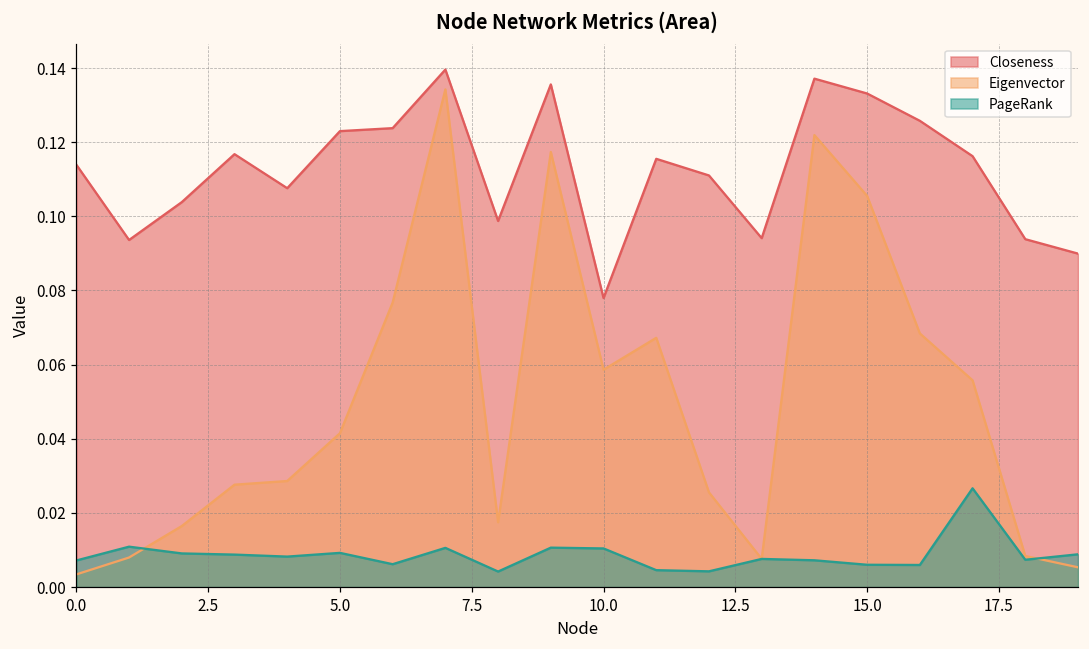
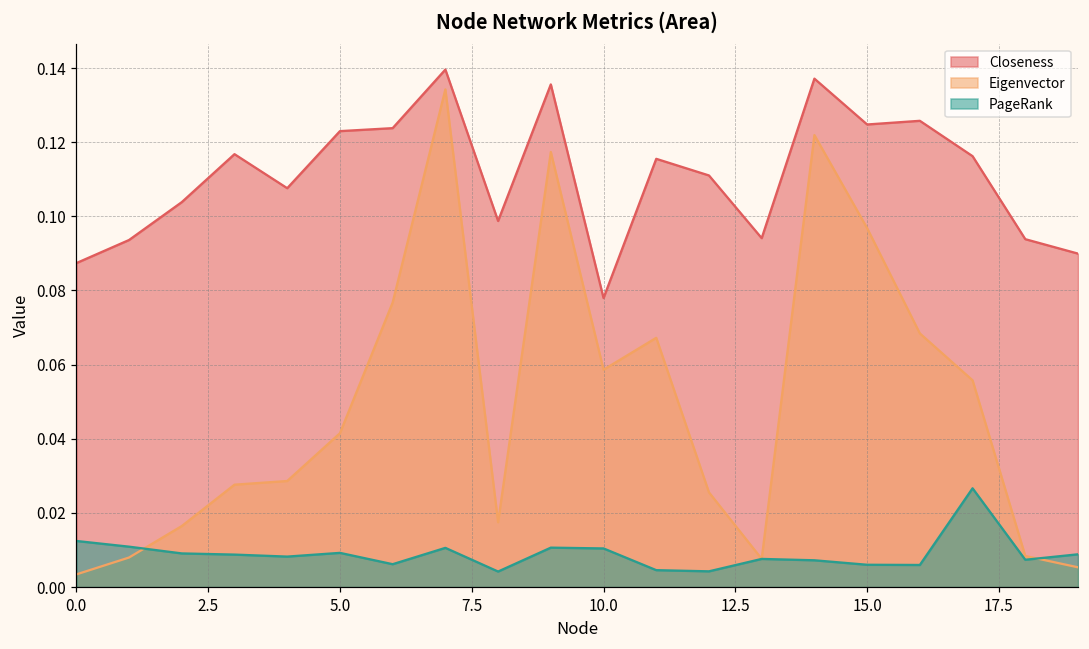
Closeness, 0.0: 0.114 -> 0.087
PageRank, 0.0: 0.007 -> 0.012
Closeness, 15.0: 0.133 -> 0.125
Eigenvector, 15.0: 0.106 -> 0.097
